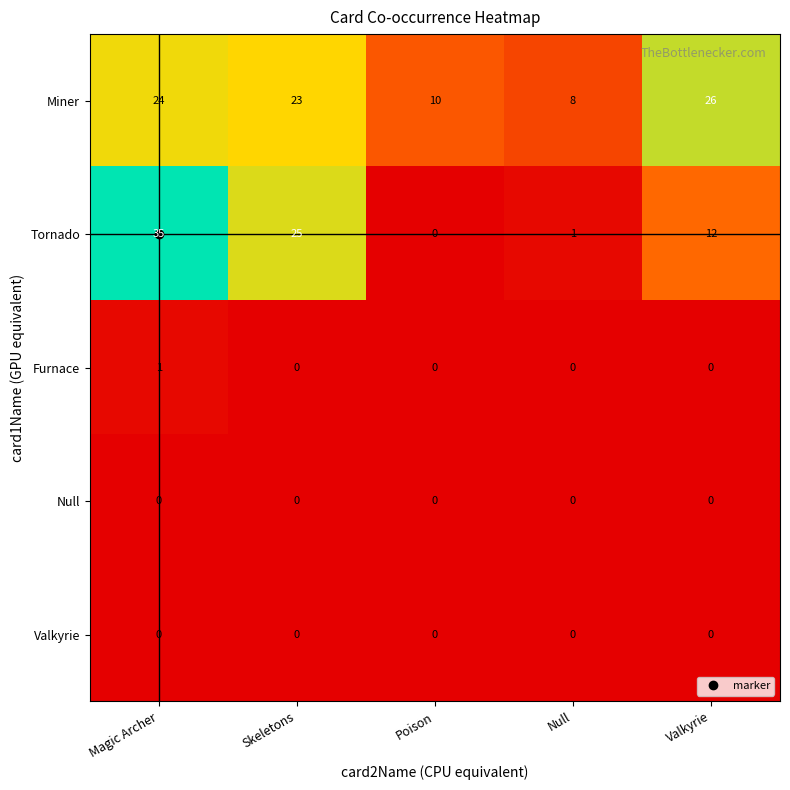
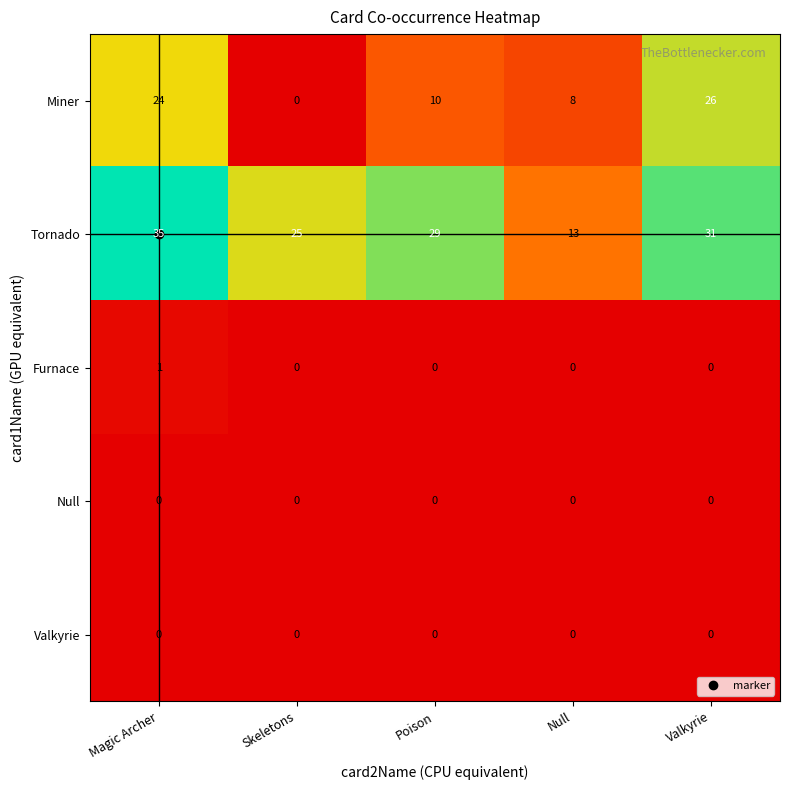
Miner, Skeletons: 23 -> 0
Tornado, Poison: 0 -> 29
Tornado, Null: 1 -> 13
Tornado, Valkyrie: 12 -> 31
